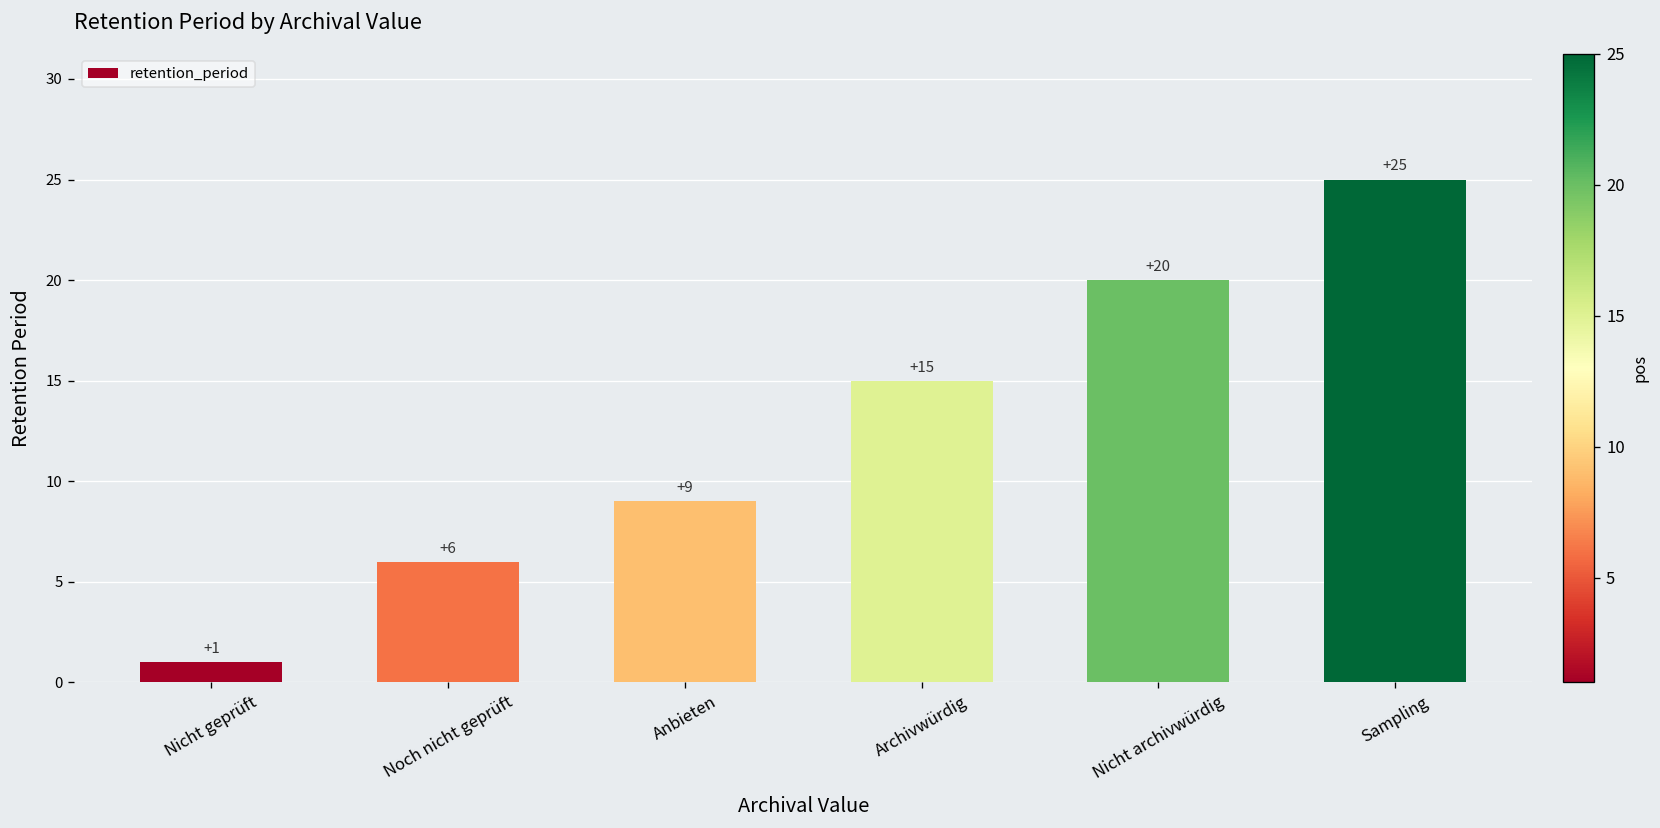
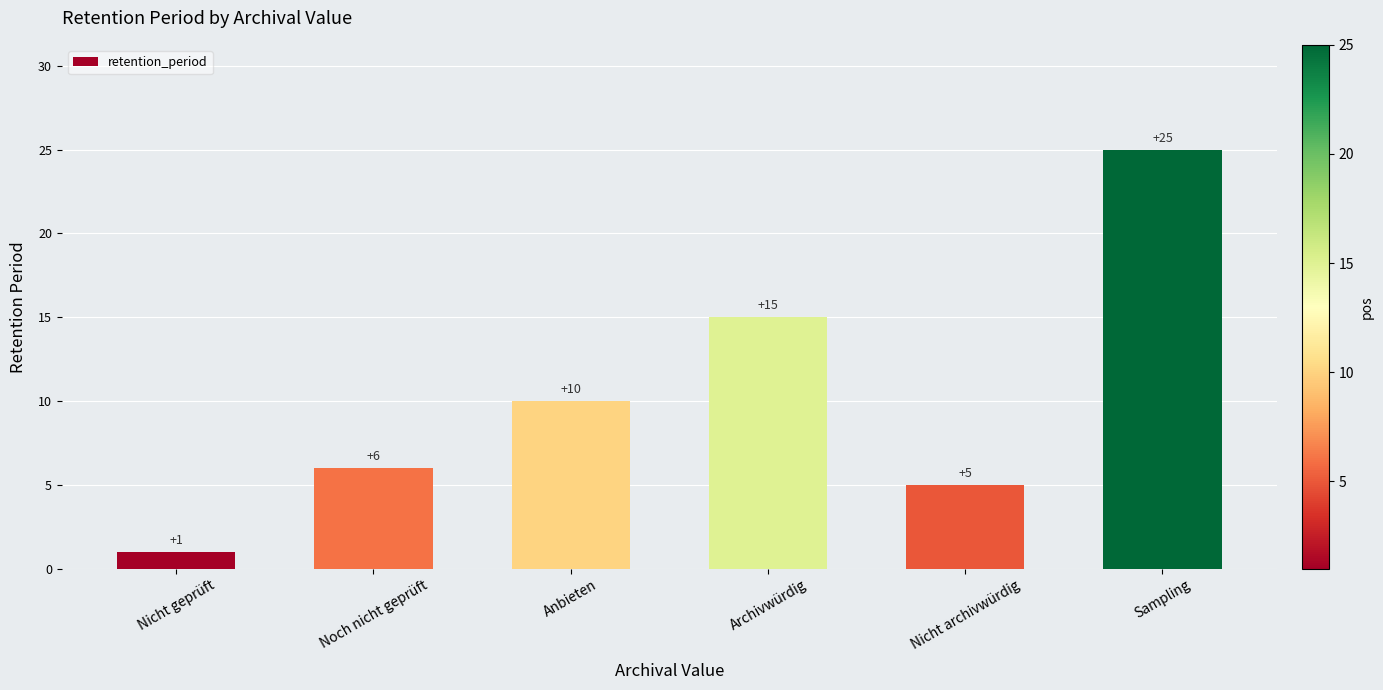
Anbieten: +9 -> +10
Nicht archivwürdig: +20 -> +5
